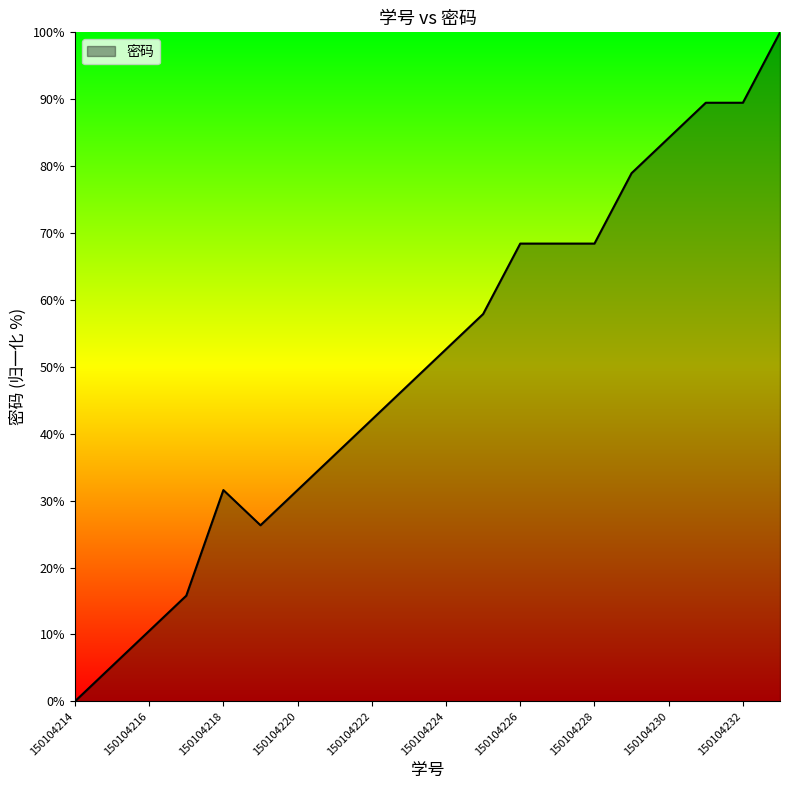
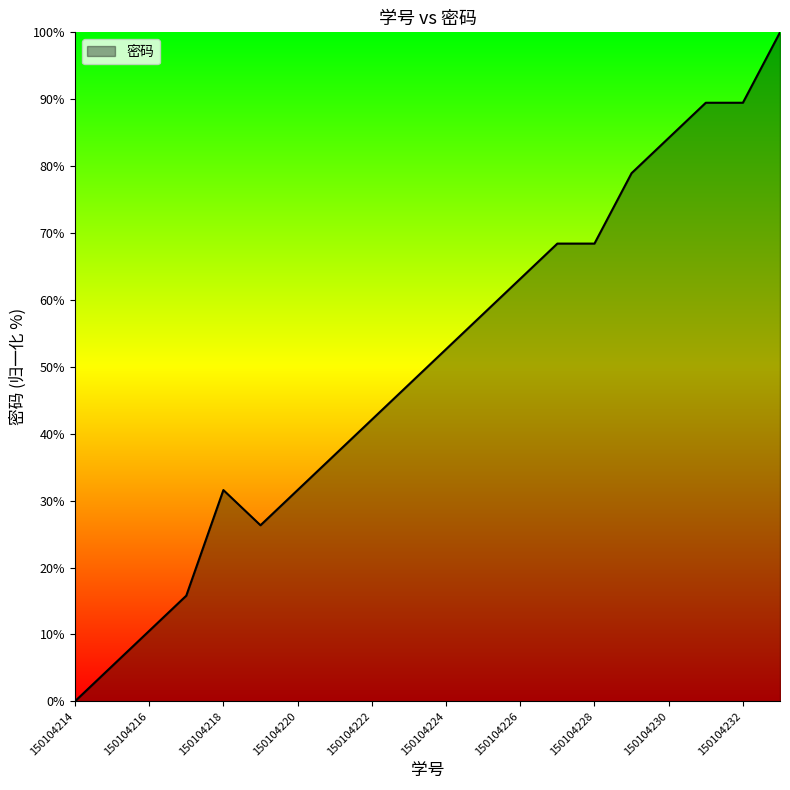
150104226: 68% -> 63%
